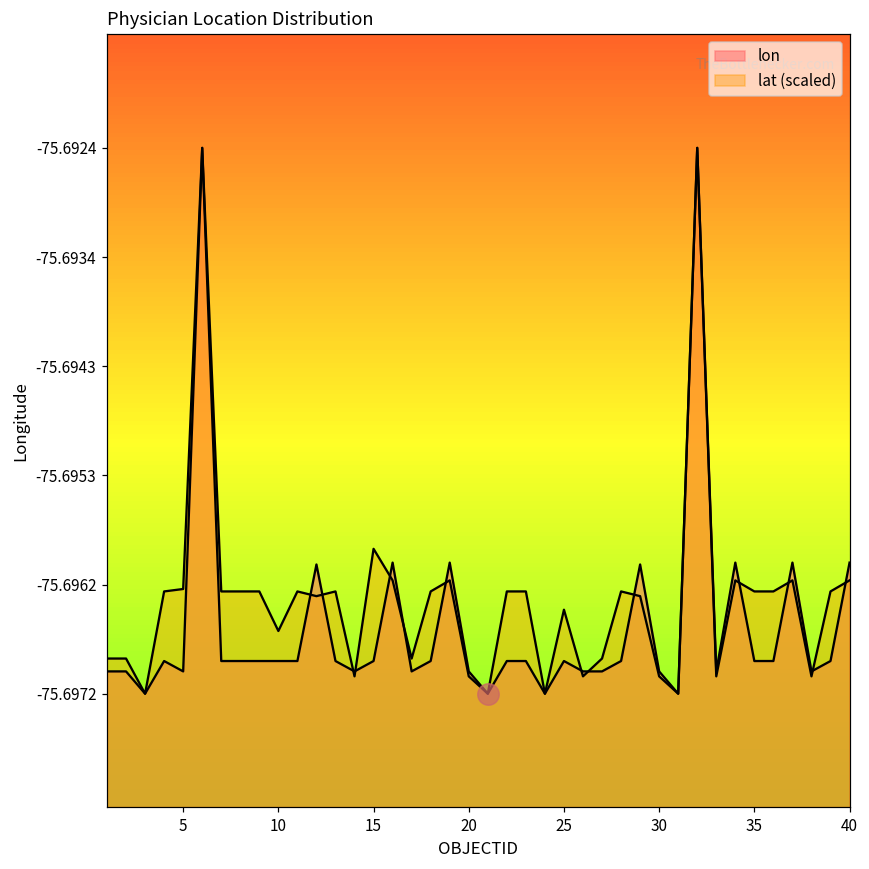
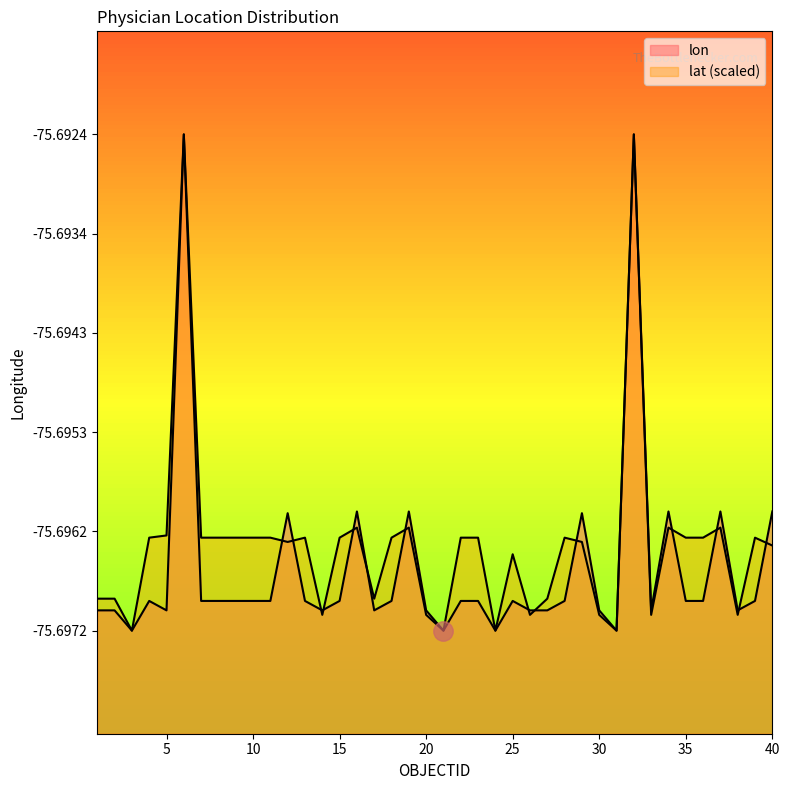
lat (scaled), 10: -75.69666 -> -75.69631
lat (scaled), 15: -75.69593 -> -75.69631
lat (scaled), 40: -75.69621 -> -75.69638
